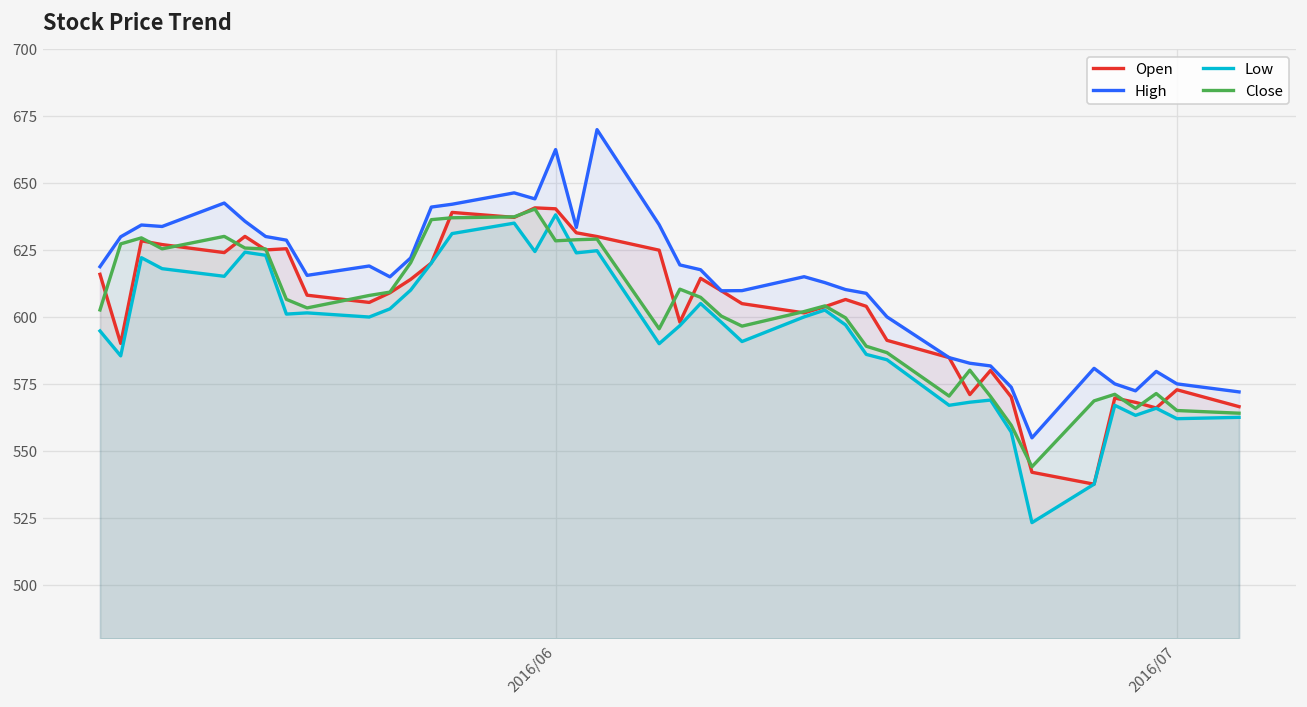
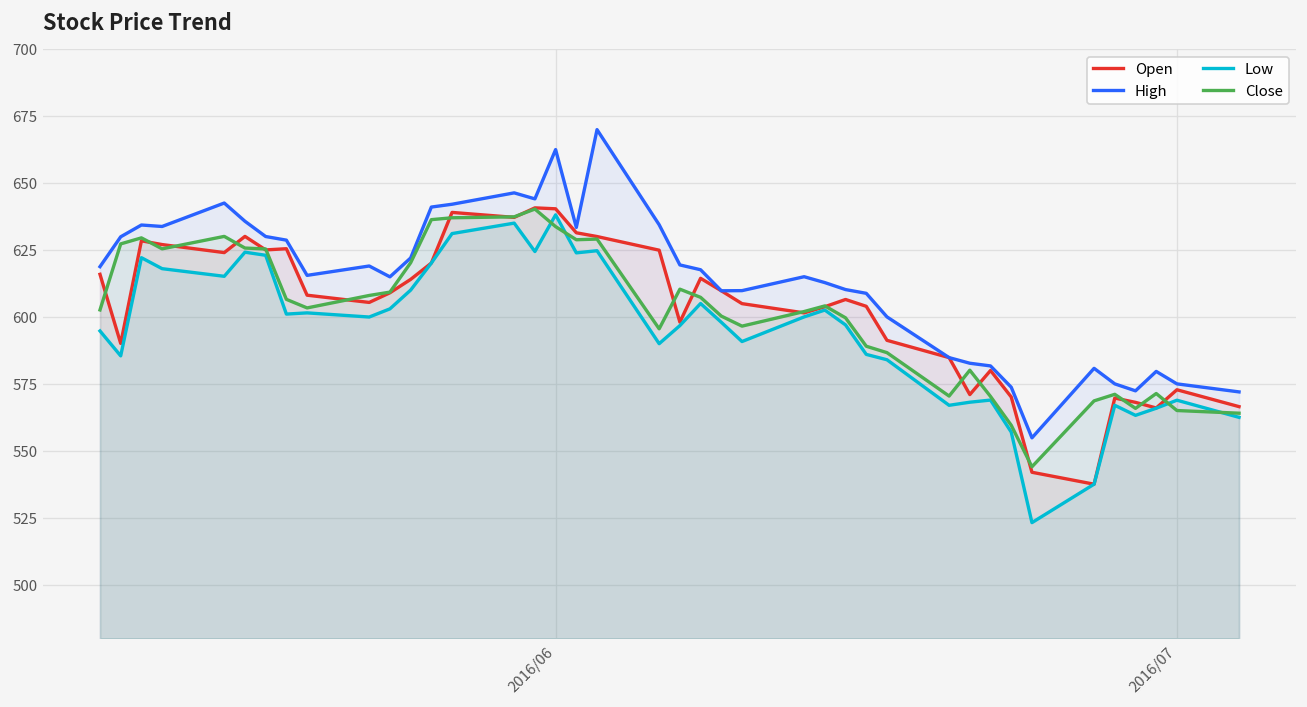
Close, 2016/06: 628 -> 634
Low, 2016/07: 562 -> 569
